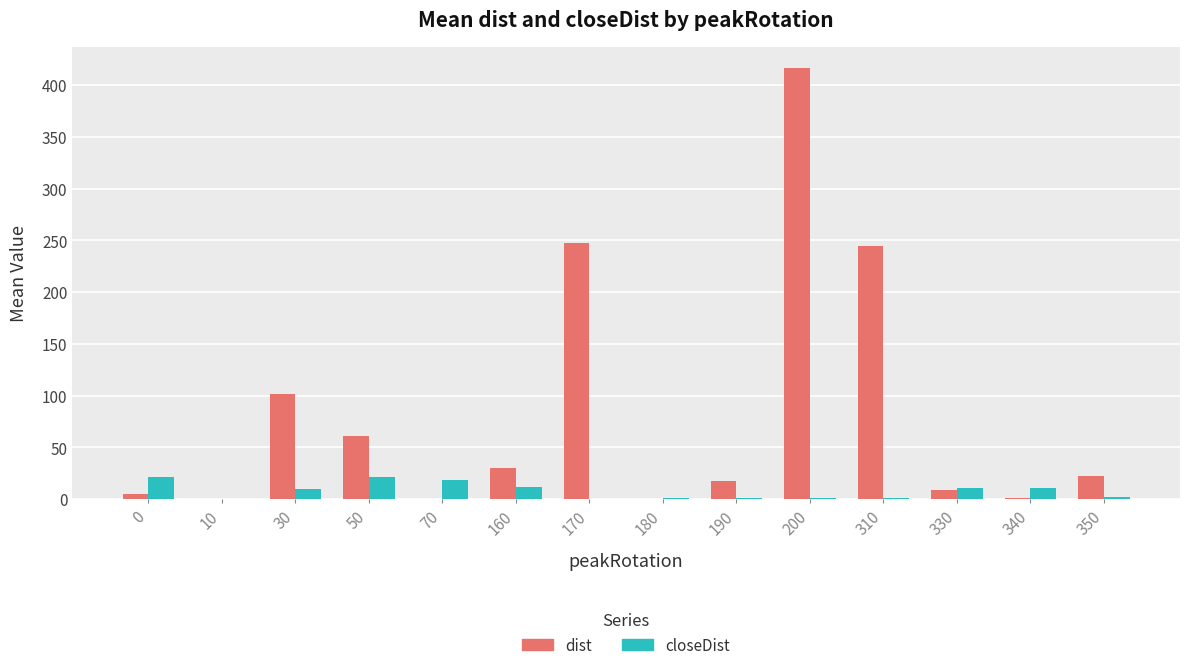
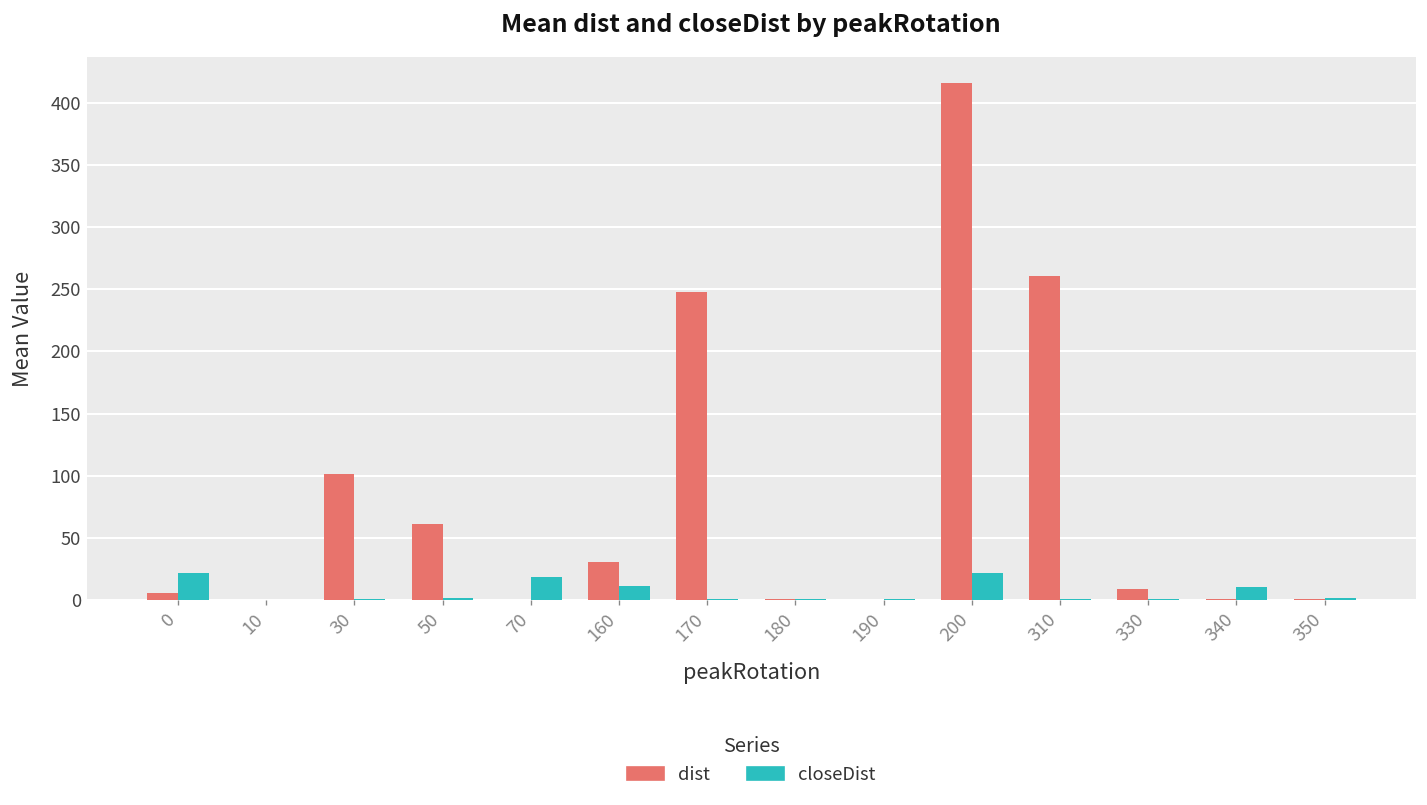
closeDist, 30: 10 -> 0
closeDist, 50: 22 -> 1
dist, 190: 18 -> 0
closeDist, 200: 1 -> 21
dist, 310: 244 -> 261
closeDist, 330: 10 -> 1
dist, 350: 22 -> 1
